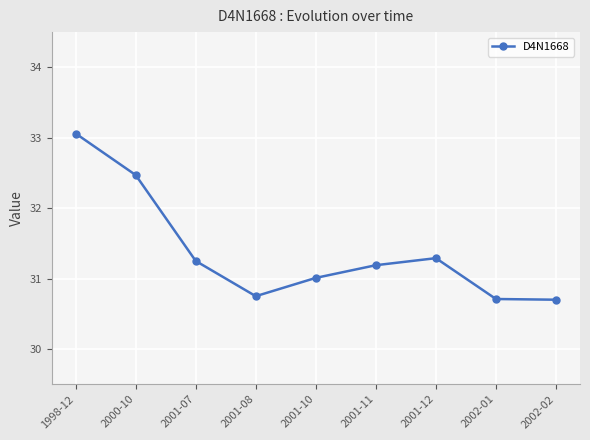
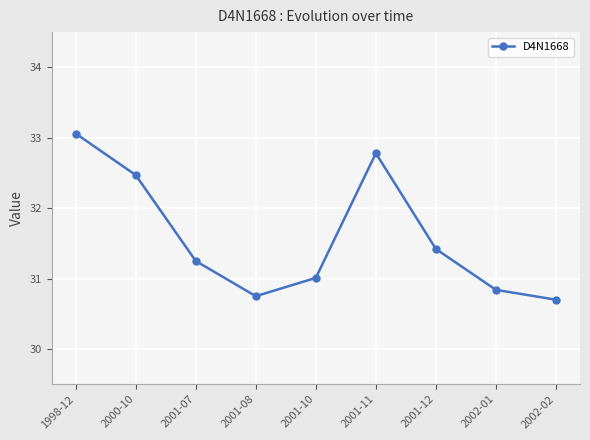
2001-11: 31.2 -> 32.8
2001-12: 31.3 -> 31.4
2002-01: 30.7 -> 30.8
